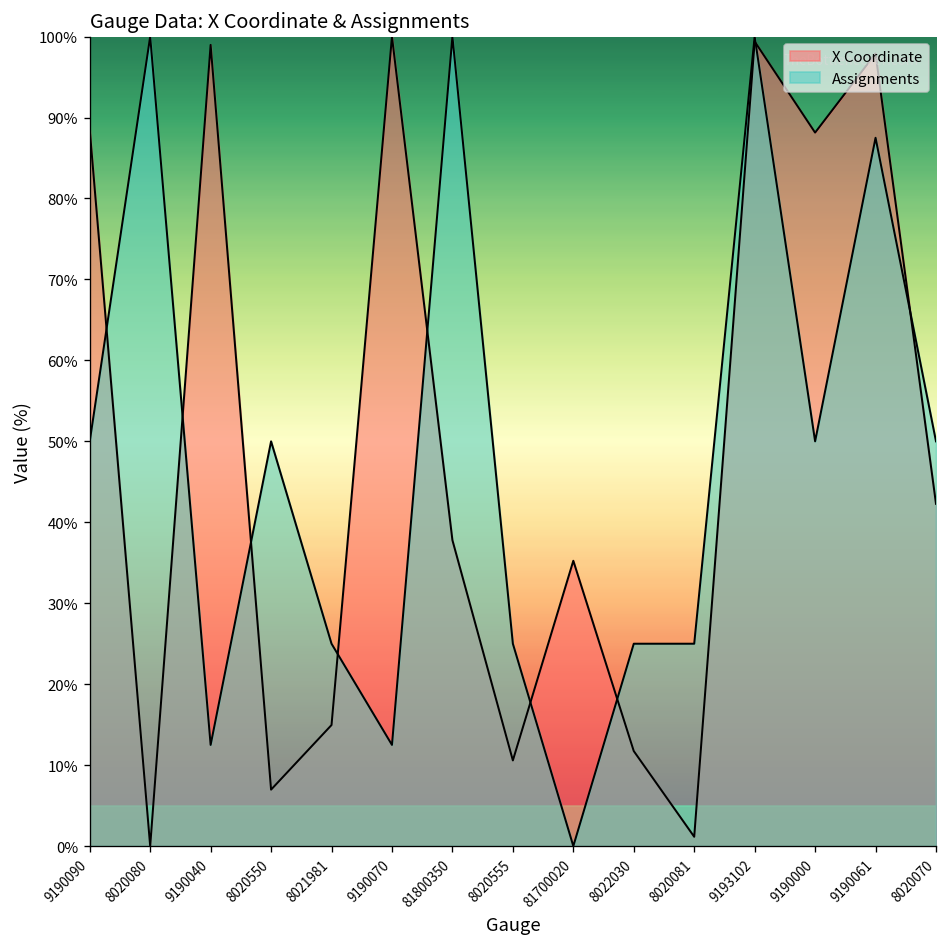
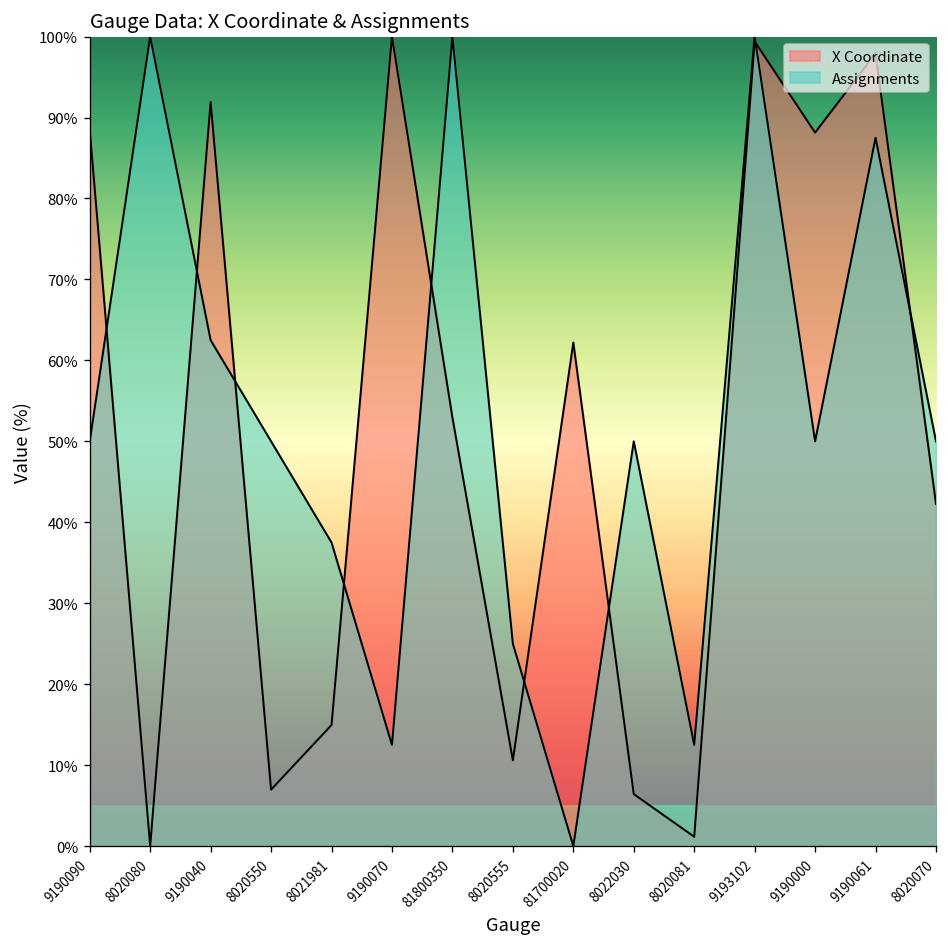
X Coordinate, 9190040: 99% -> 92%
Assignments, 9190040: 13% -> 63%
Assignments, 8021981: 25% -> 38%
X Coordinate, 81800350: 38% -> 53%
X Coordinate, 81700020: 35% -> 62%
X Coordinate, 8022030: 12% -> 6%
Assignments, 8022030: 25% -> 50%
Assignments, 8020081: 25% -> 13%
